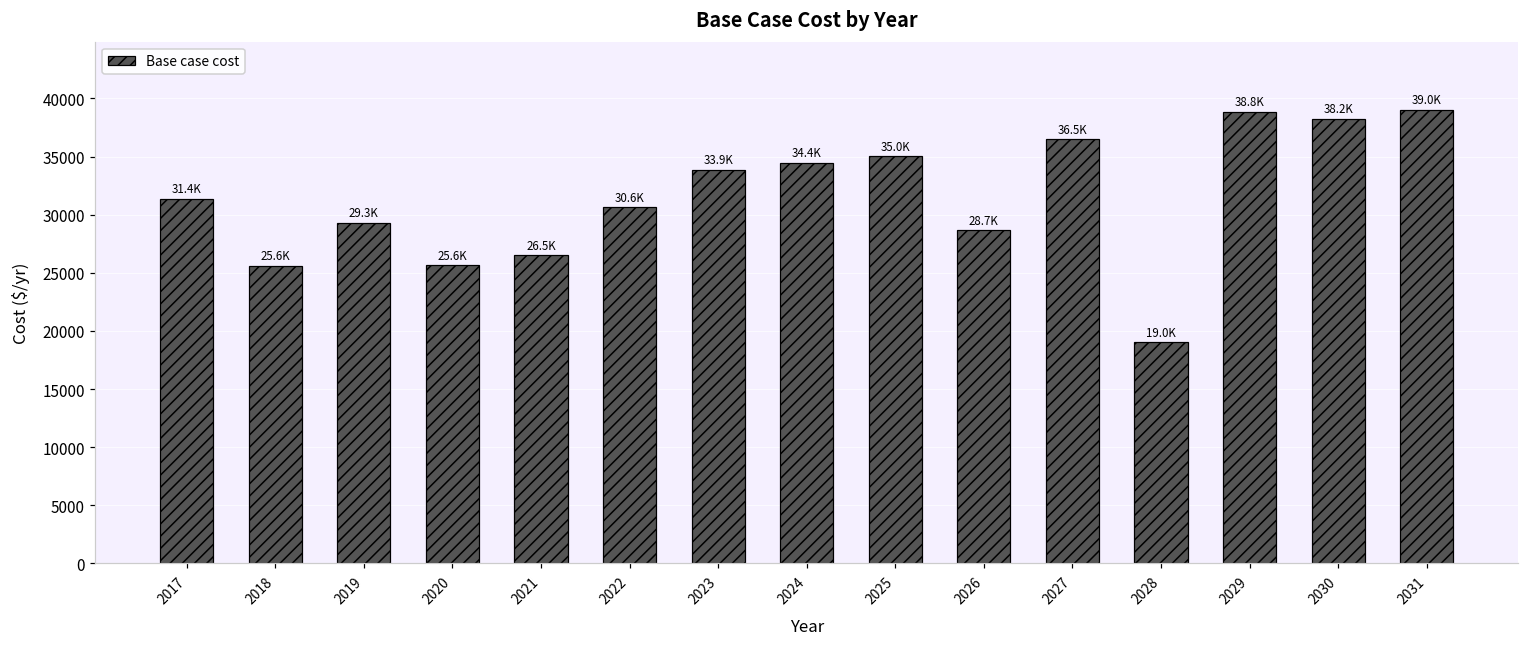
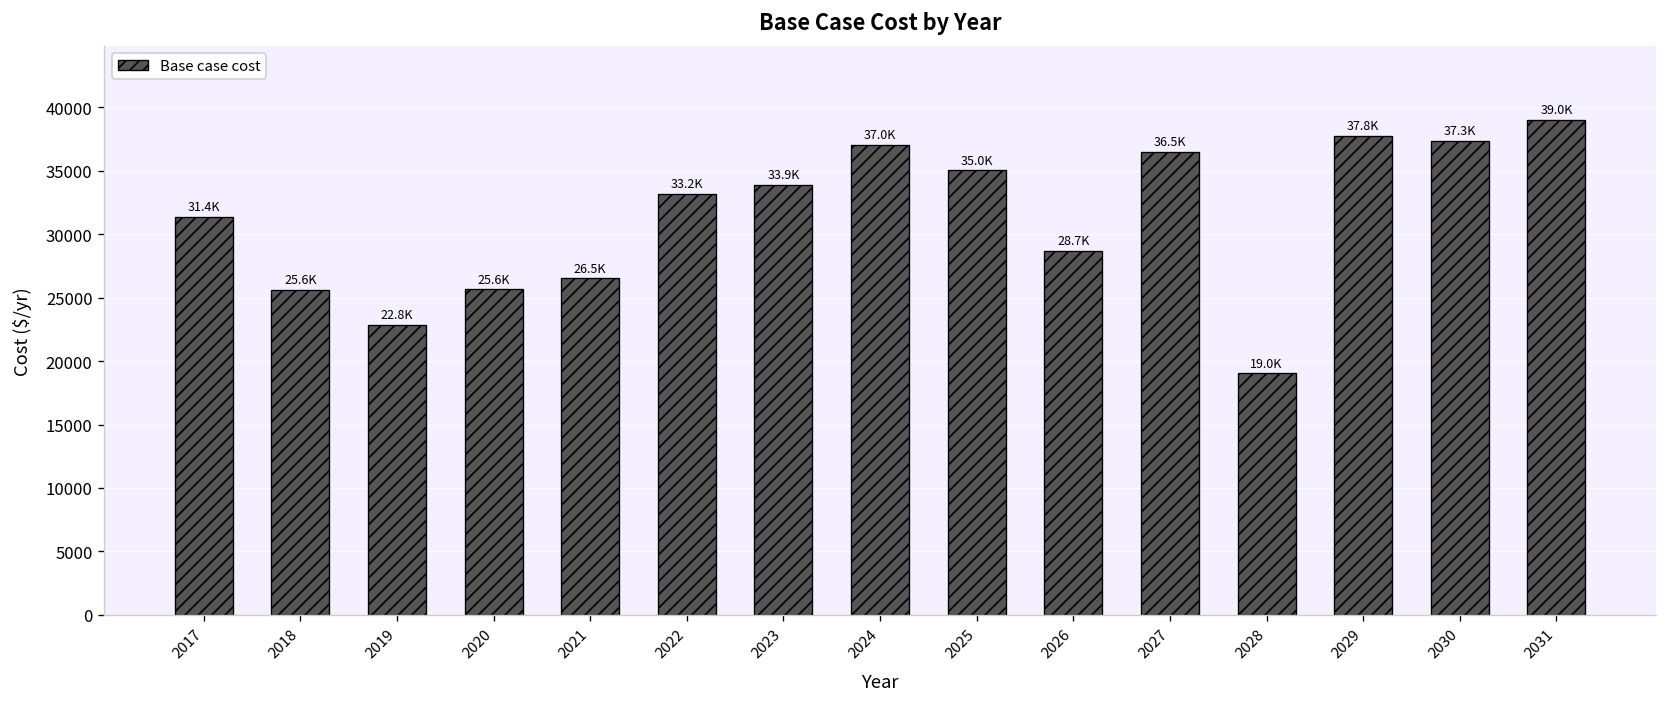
2019: 29.3K -> 22.8K
2022: 30.6K -> 33.2K
2024: 34.4K -> 37.0K
2029: 38.8K -> 37.8K
2030: 38.2K -> 37.3K
